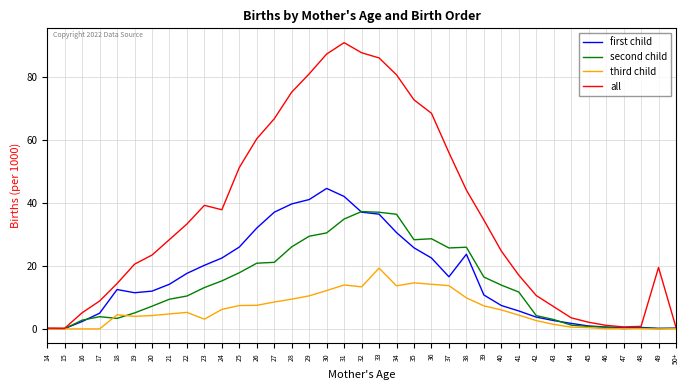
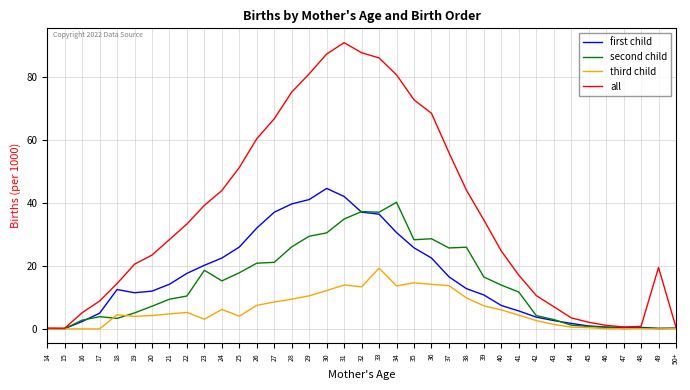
second child, 23: 13 -> 19
all, 24: 38 -> 44
third child, 25: 7 -> 4
second child, 34: 36 -> 40
first child, 38: 24 -> 13
